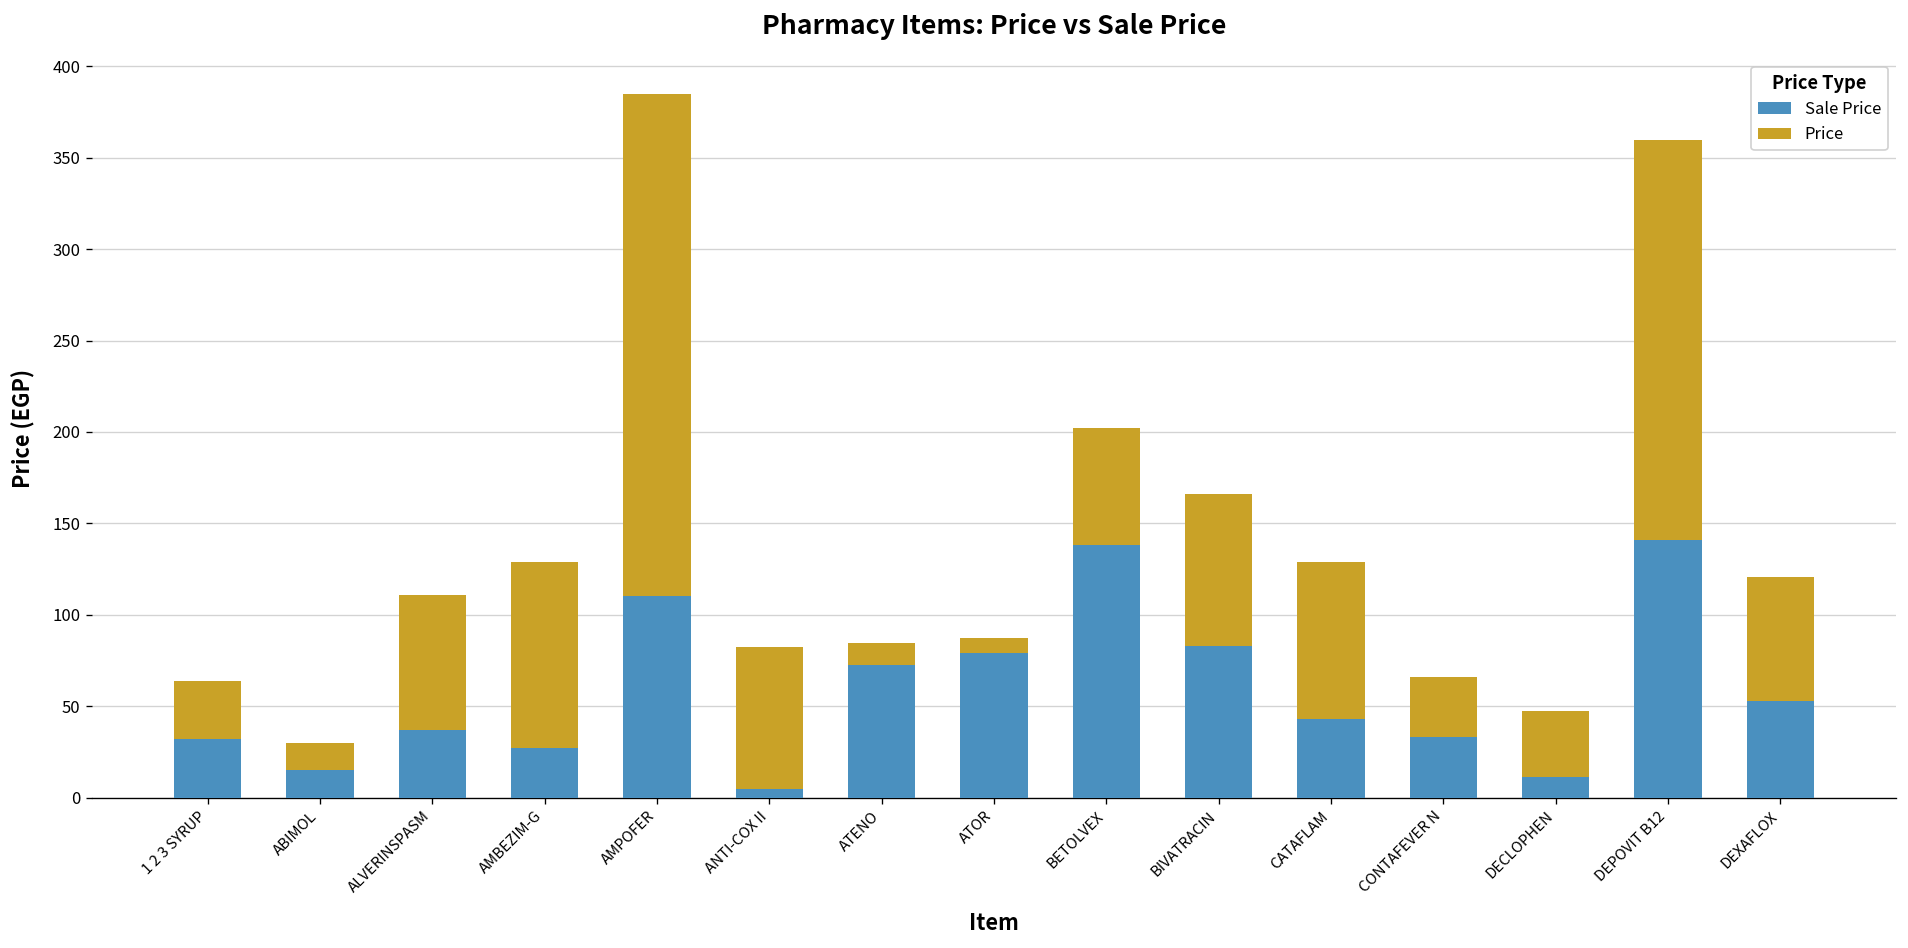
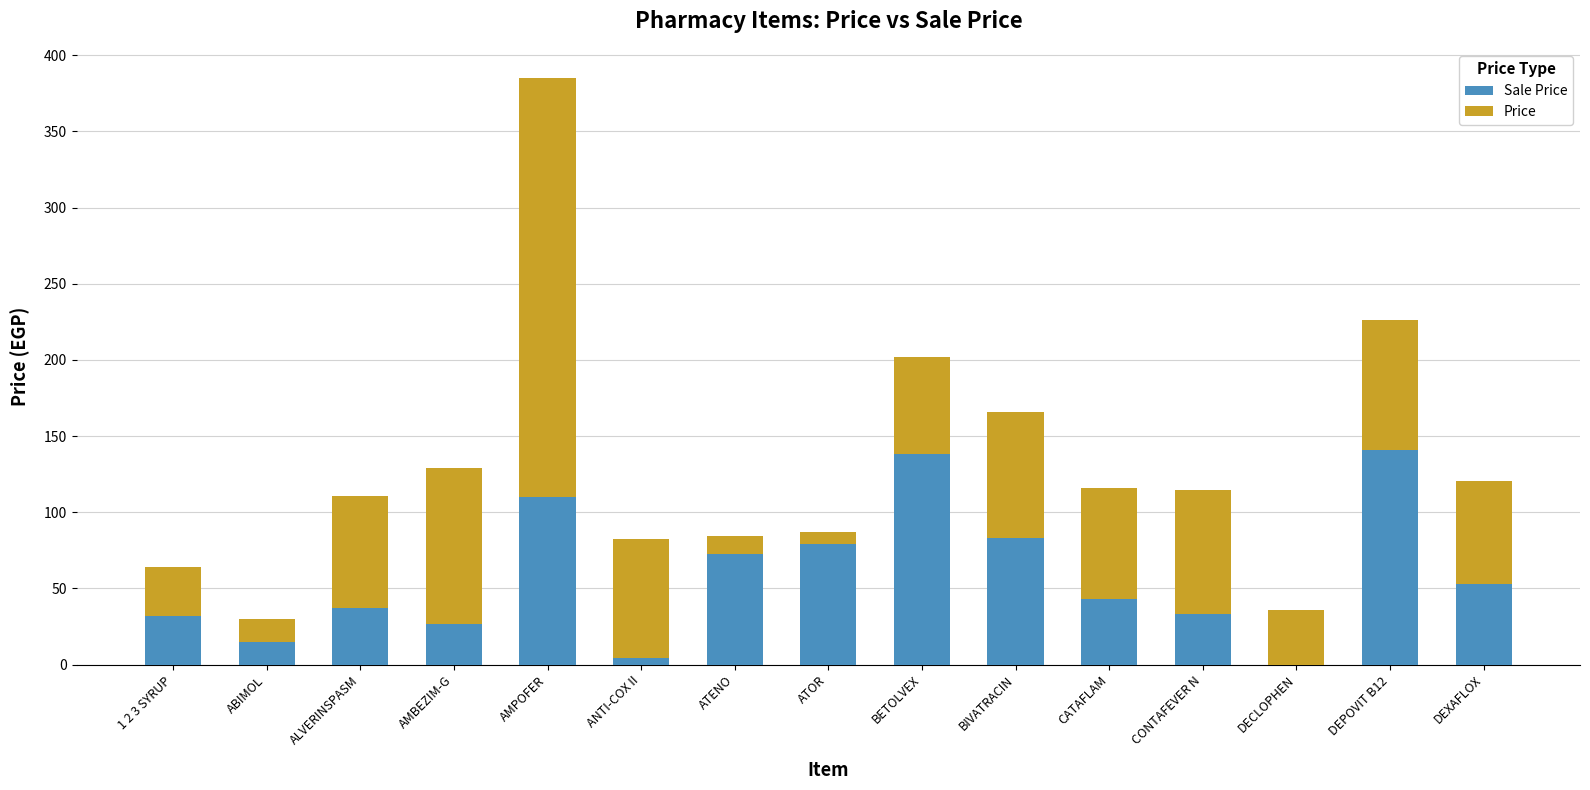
Price, CATAFLAM: 86 -> 73
Price, CONTAFEVER N: 33 -> 82
Sale Price, DECLOPHEN: 11 -> 0
Price, DEPOVIT B12: 219 -> 85
